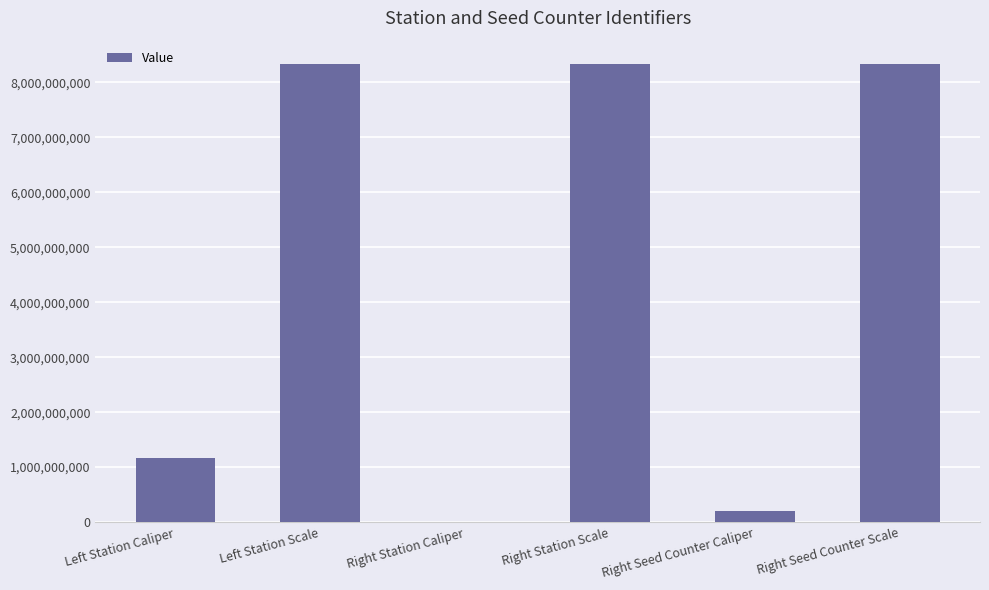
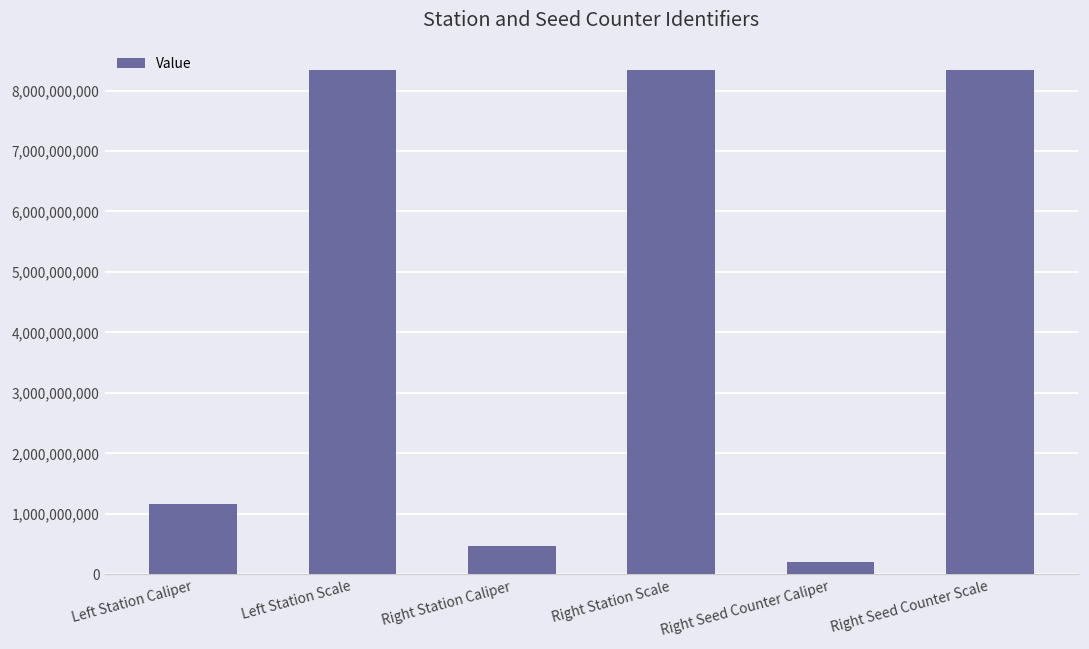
Right Station Caliper: 0 -> 500,000,000
